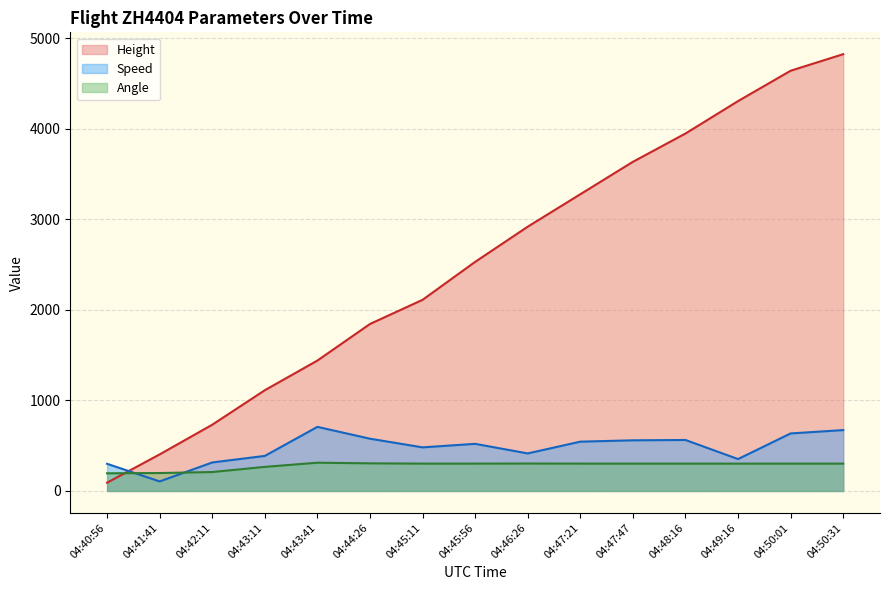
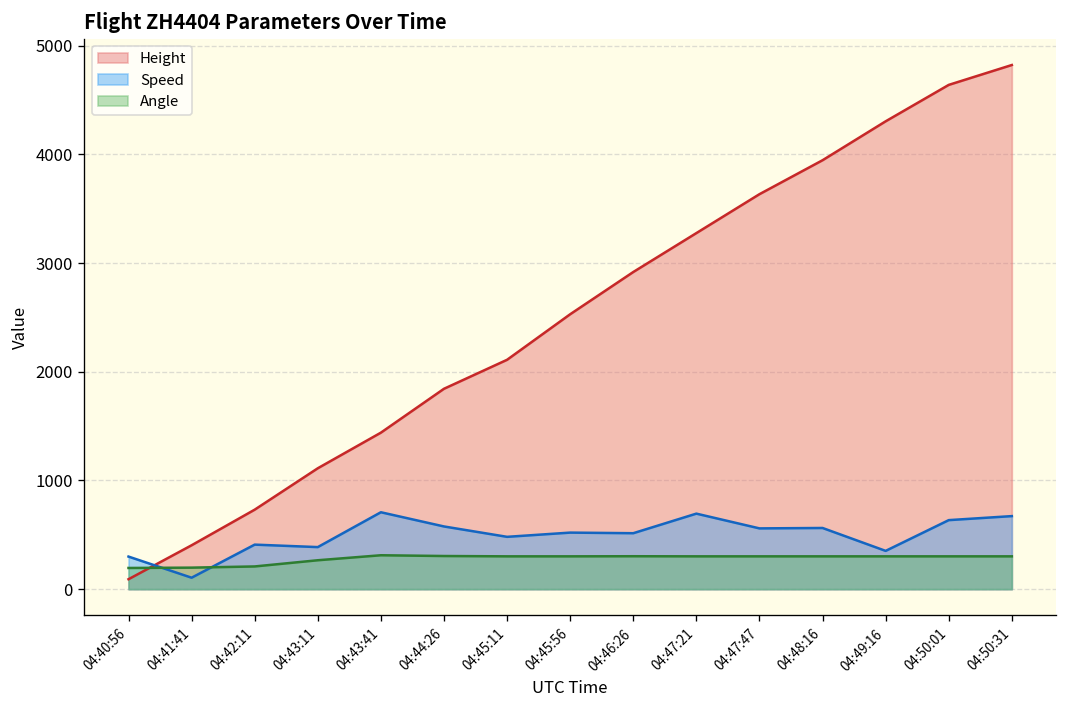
Speed, 04:42:11: 300 -> 400
Speed, 04:46:26: 400 -> 500
Speed, 04:47:21: 500 -> 700
